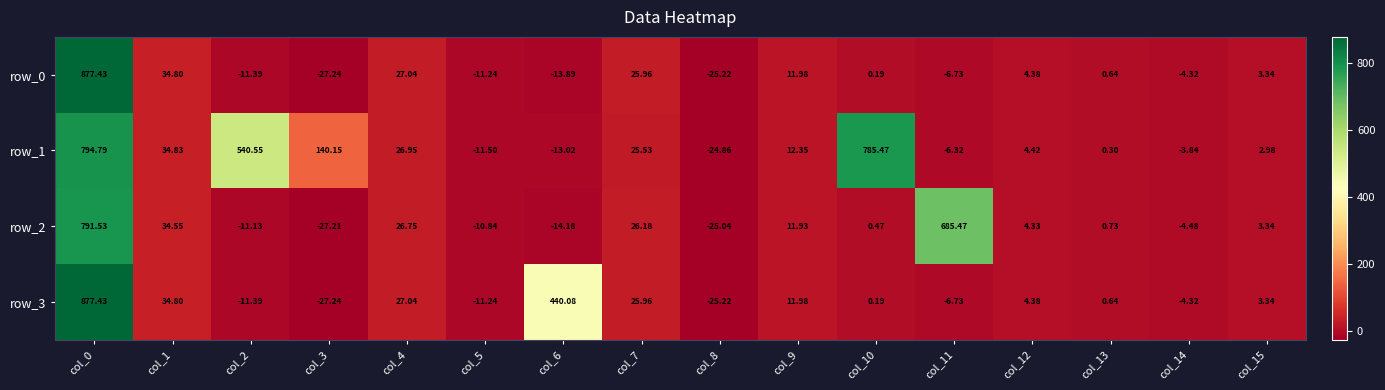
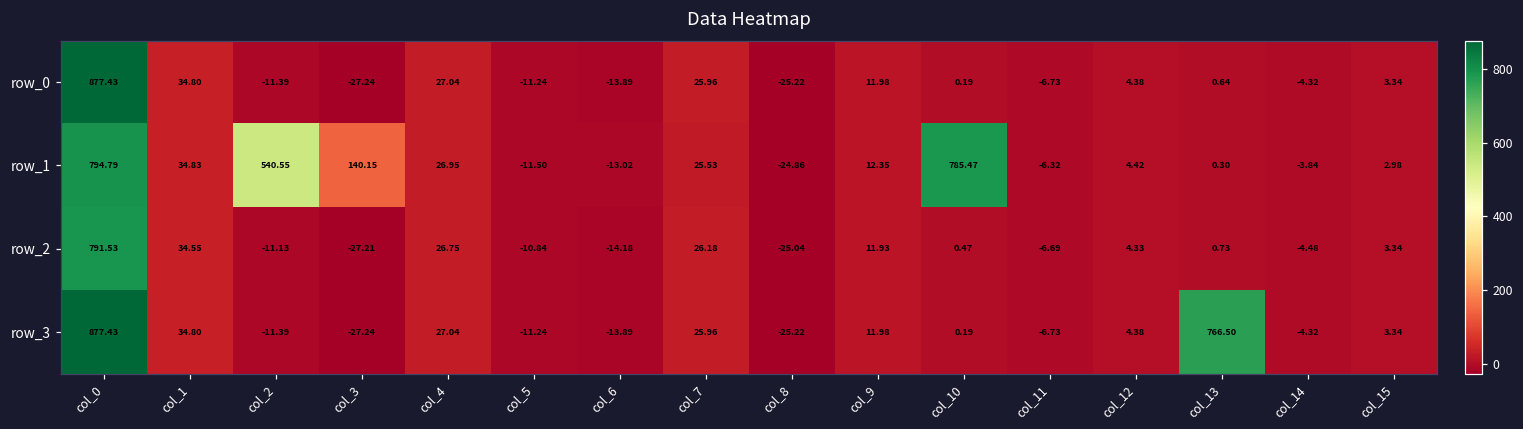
row_2, col_11: 685.47 -> -6.69
row_3, col_6: 440.08 -> -13.89
row_3, col_13: 0.64 -> 766.50
